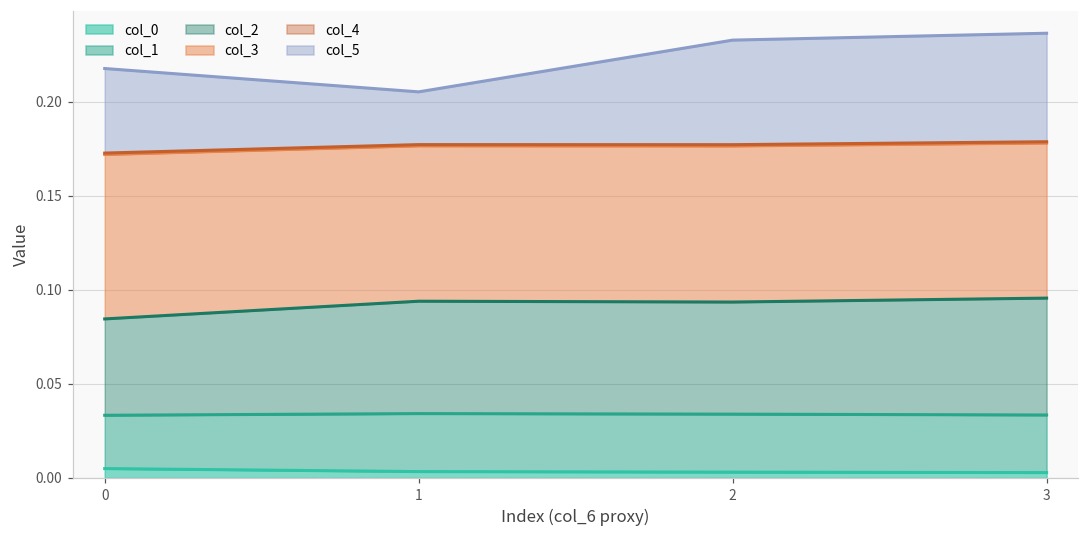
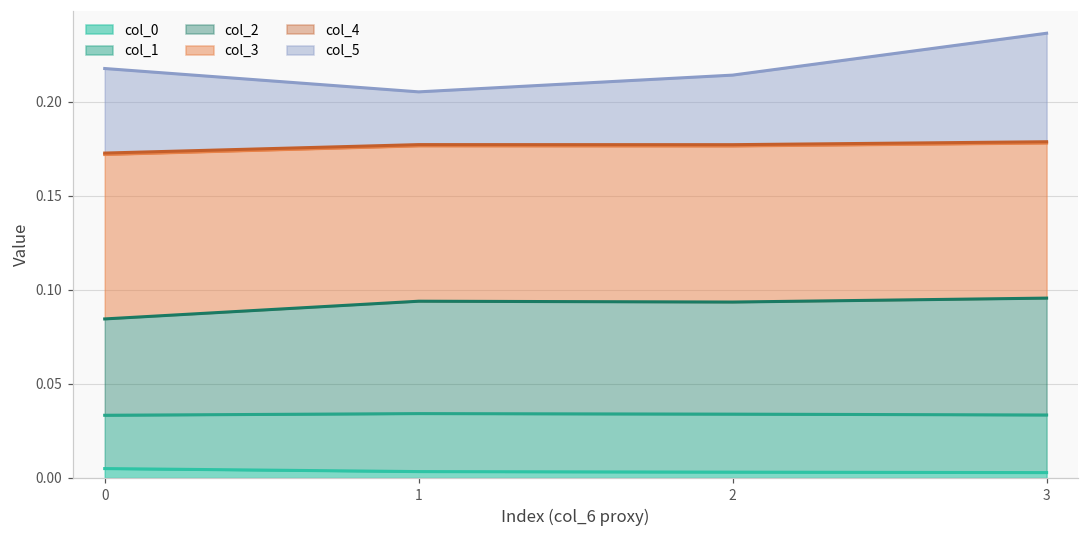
col_5, 2: 0.056 -> 0.037
